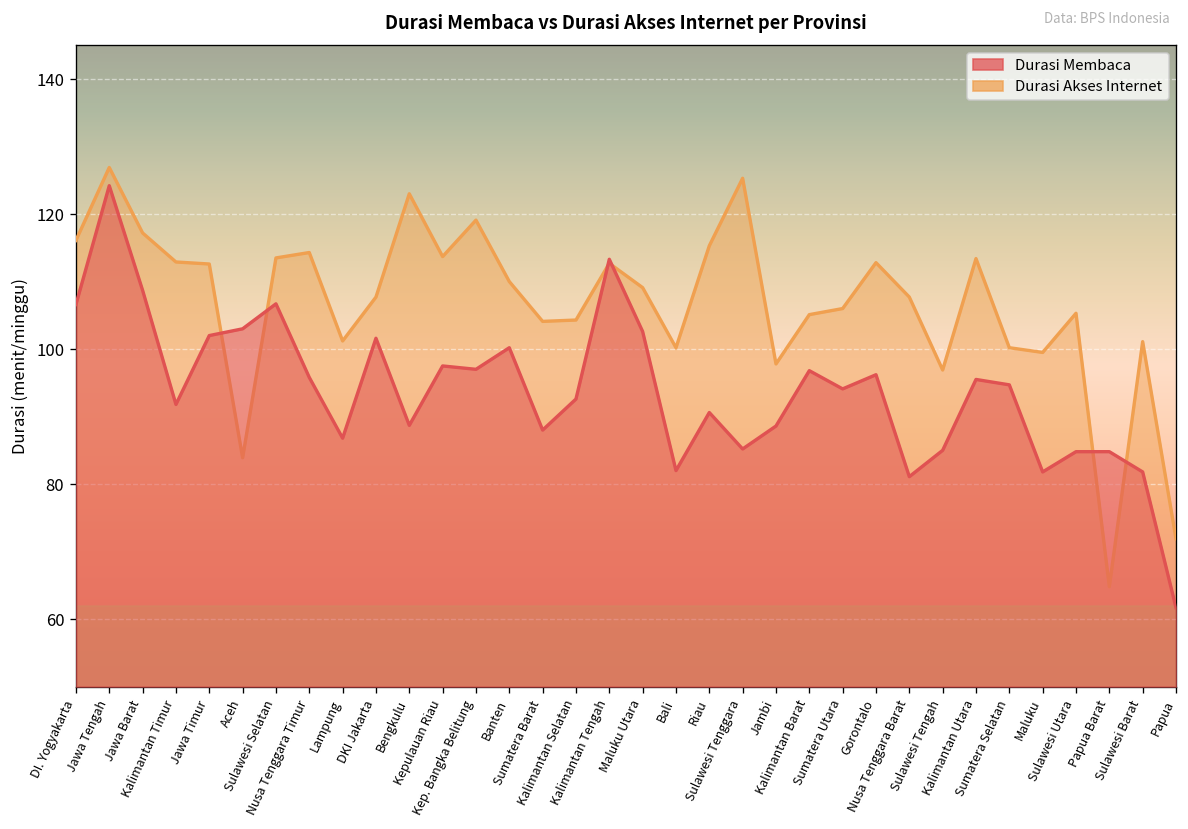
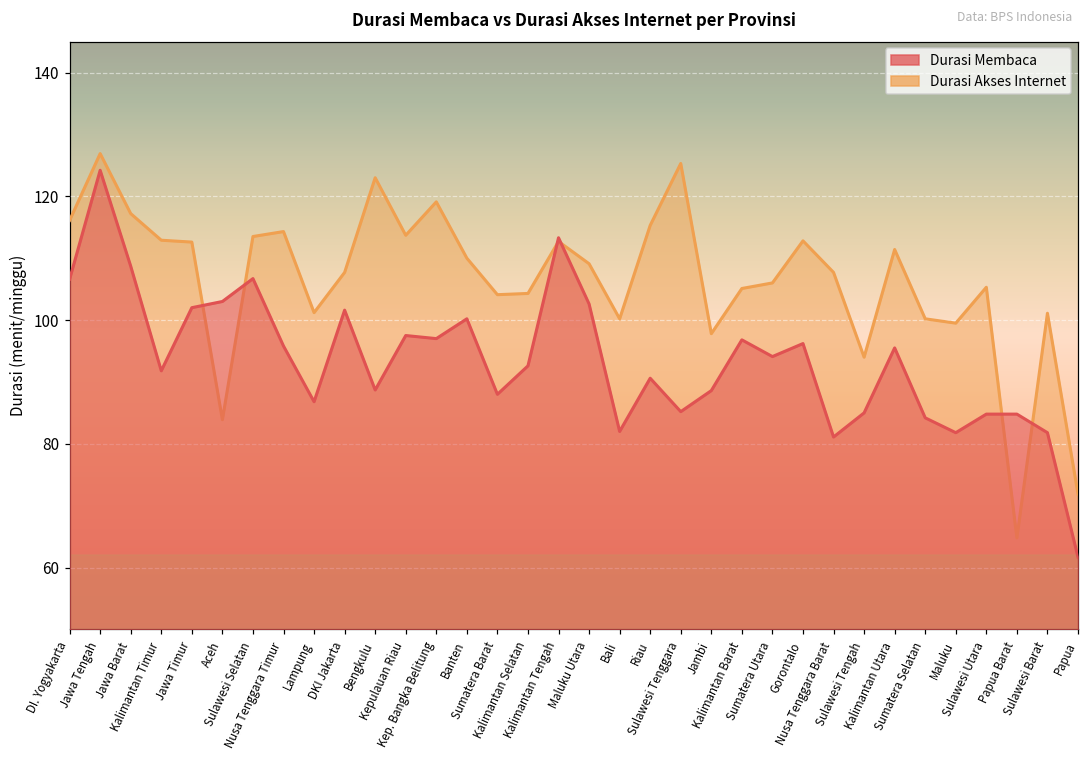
Durasi Akses Internet, Sulawesi Tengah: 97 -> 94
Durasi Akses Internet, Kalimantan Utara: 113 -> 111
Durasi Membaca, Sumatera Selatan: 95 -> 84
